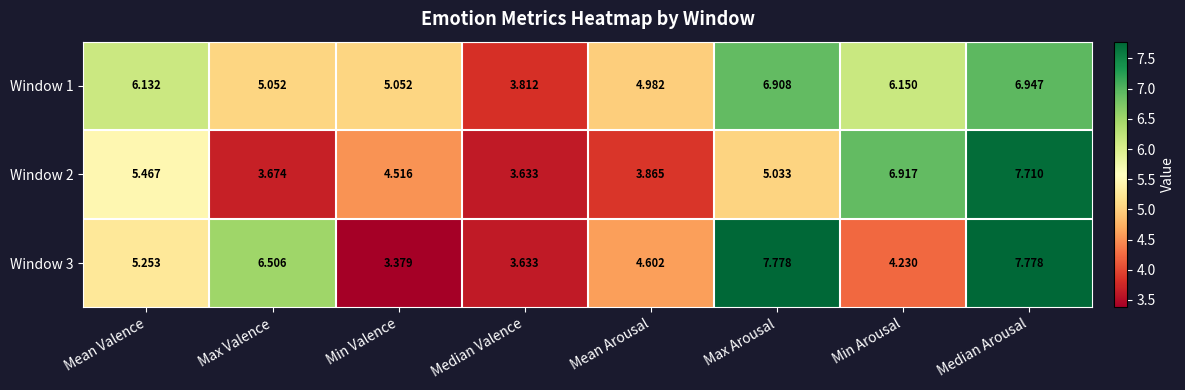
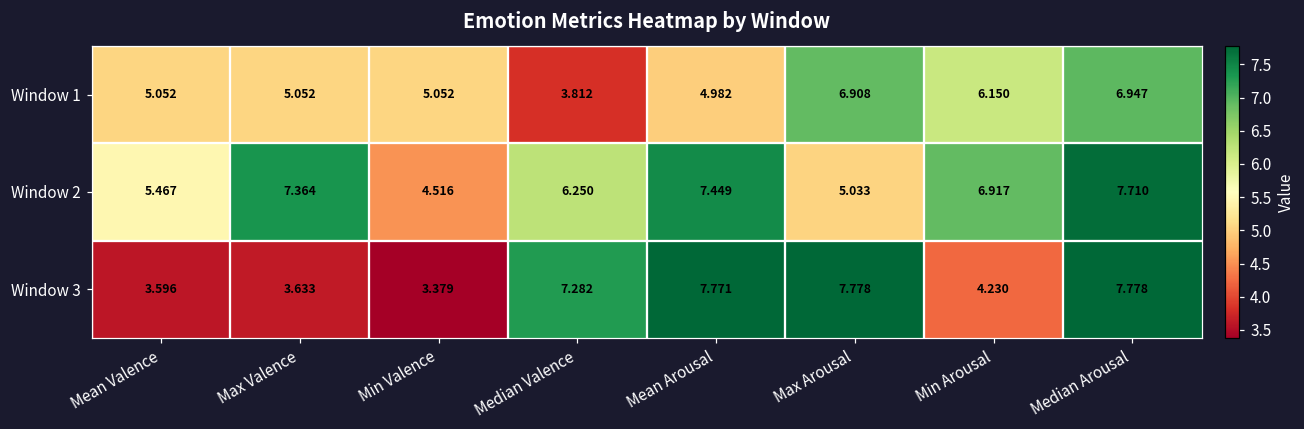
Window 1, Mean Valence: 6.132 -> 5.052
Window 2, Max Valence: 3.674 -> 7.364
Window 2, Median Valence: 3.633 -> 6.250
Window 2, Mean Arousal: 3.865 -> 7.449
Window 3, Mean Valence: 5.253 -> 3.596
Window 3, Max Valence: 6.506 -> 3.633
Window 3, Median Valence: 3.633 -> 7.282
Window 3, Mean Arousal: 4.602 -> 7.771
